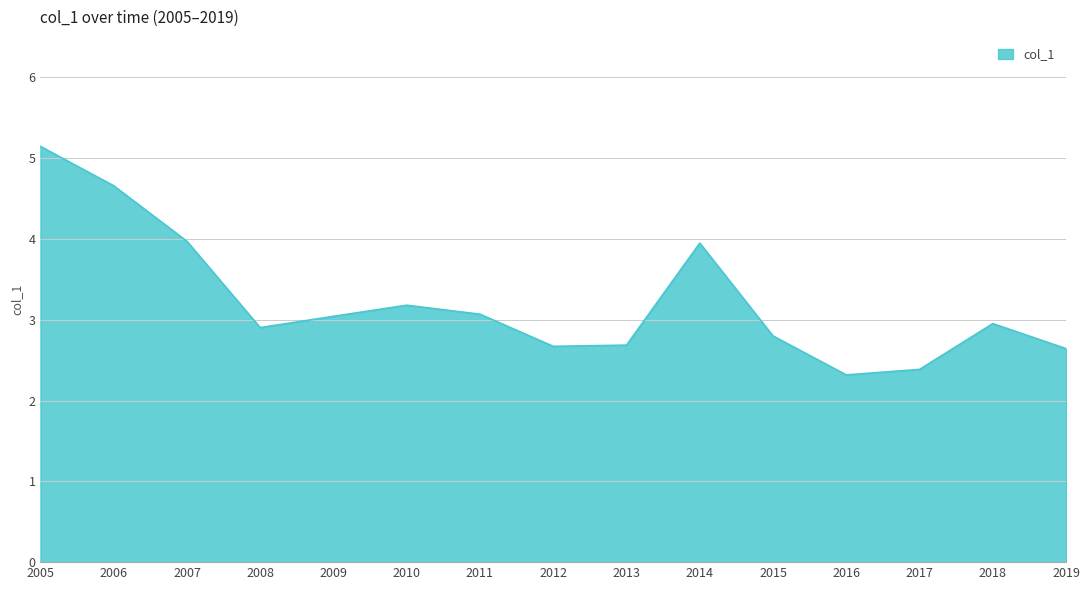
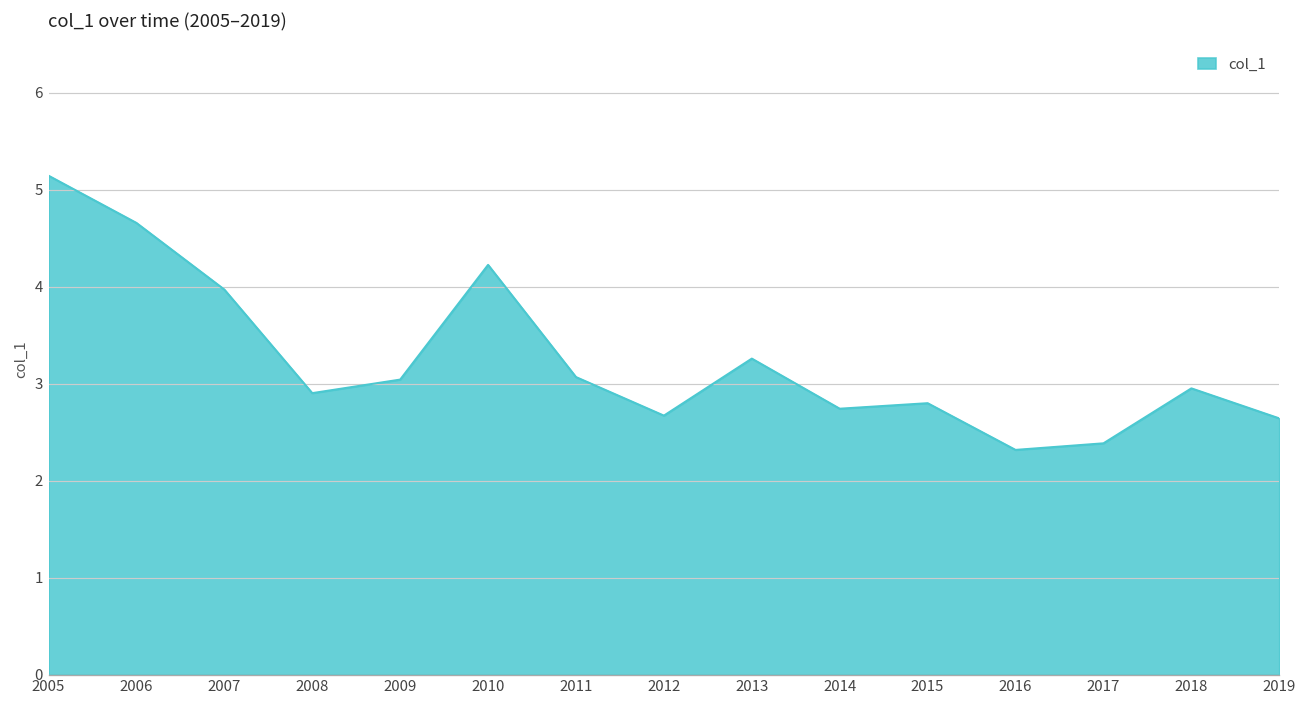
2010: 3.2 -> 4.2
2013: 2.7 -> 3.3
2014: 3.9 -> 2.7
